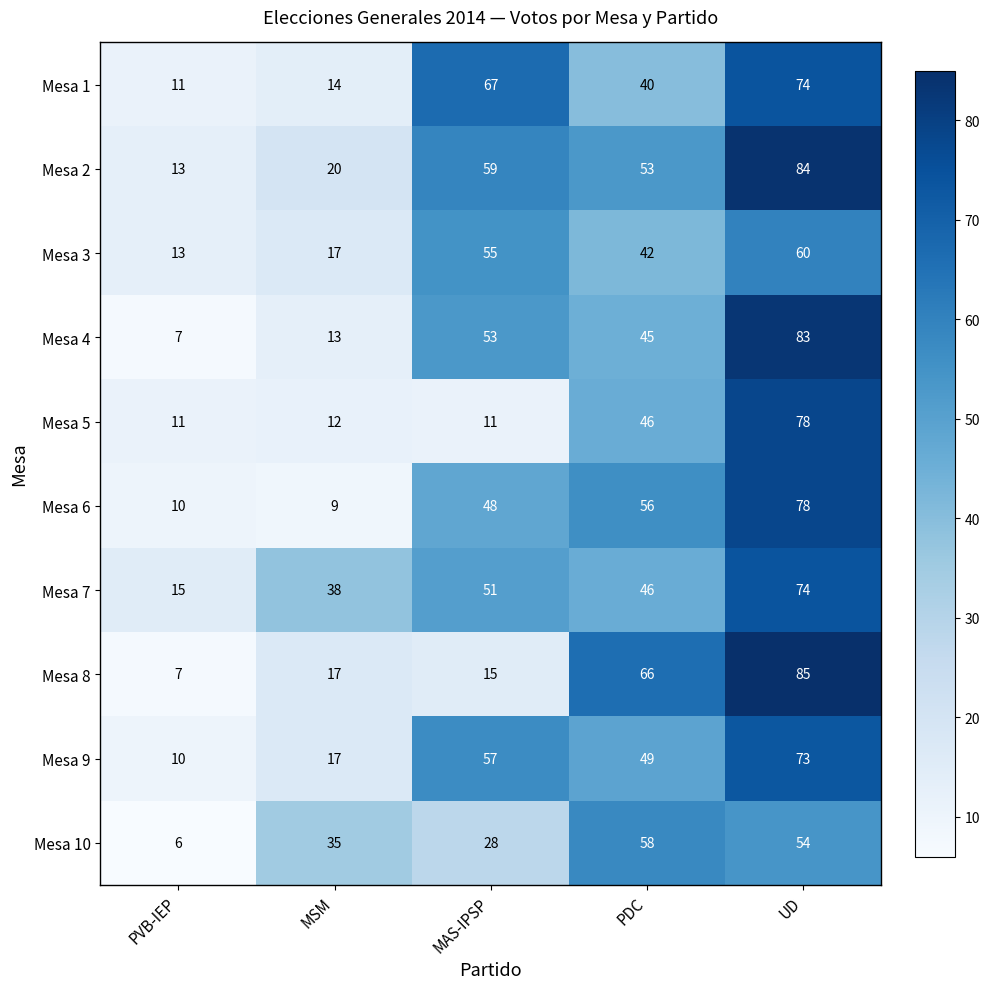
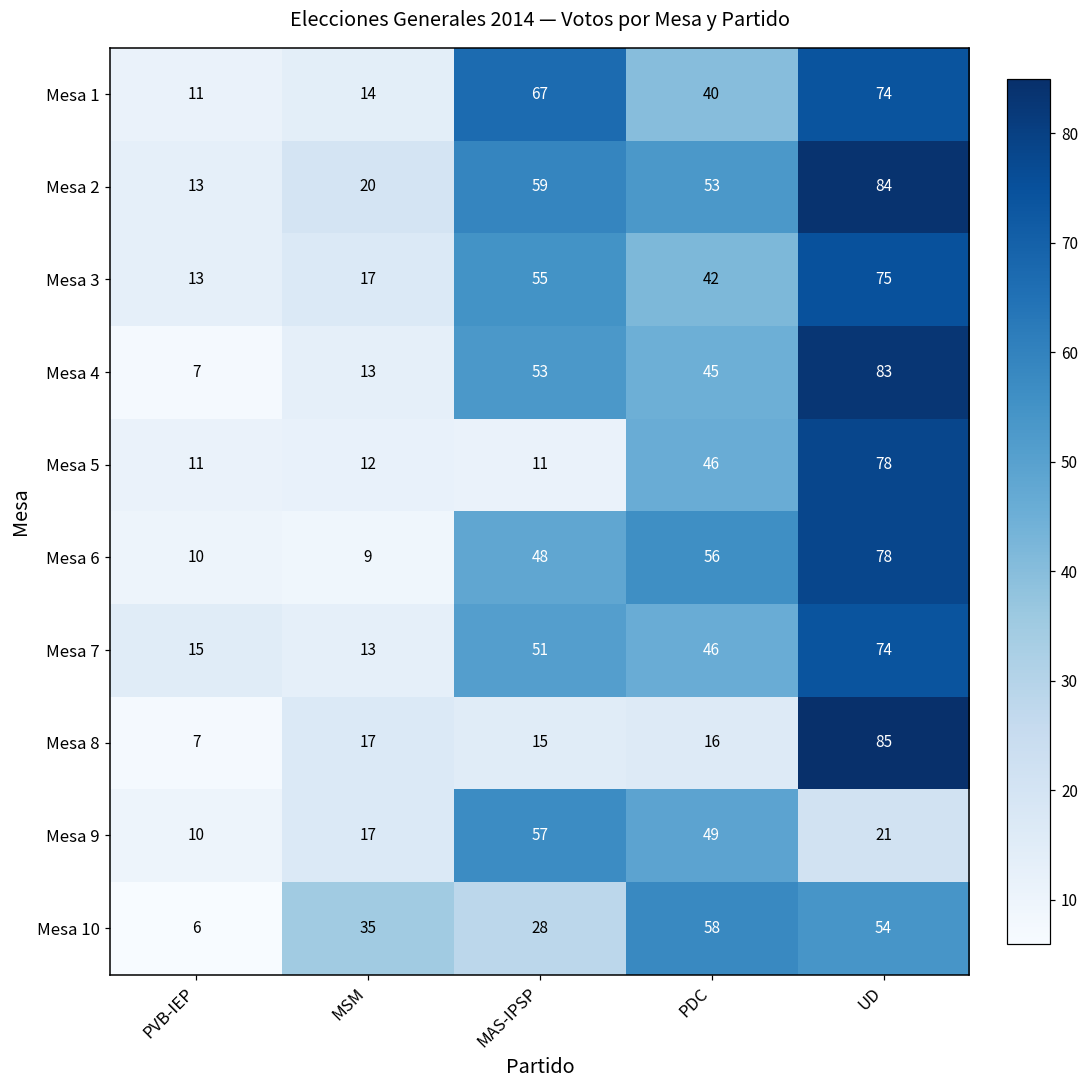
Mesa 3, UD: 60 -> 75
Mesa 7, MSM: 38 -> 13
Mesa 8, PDC: 66 -> 16
Mesa 9, UD: 73 -> 21
